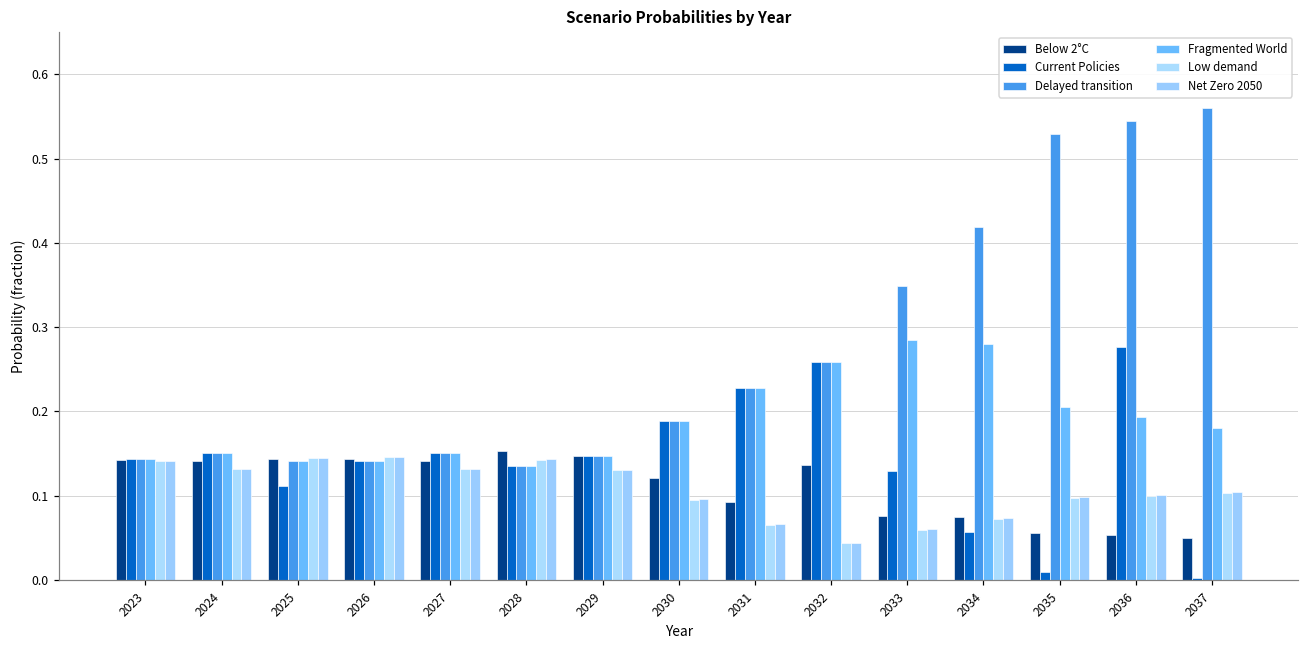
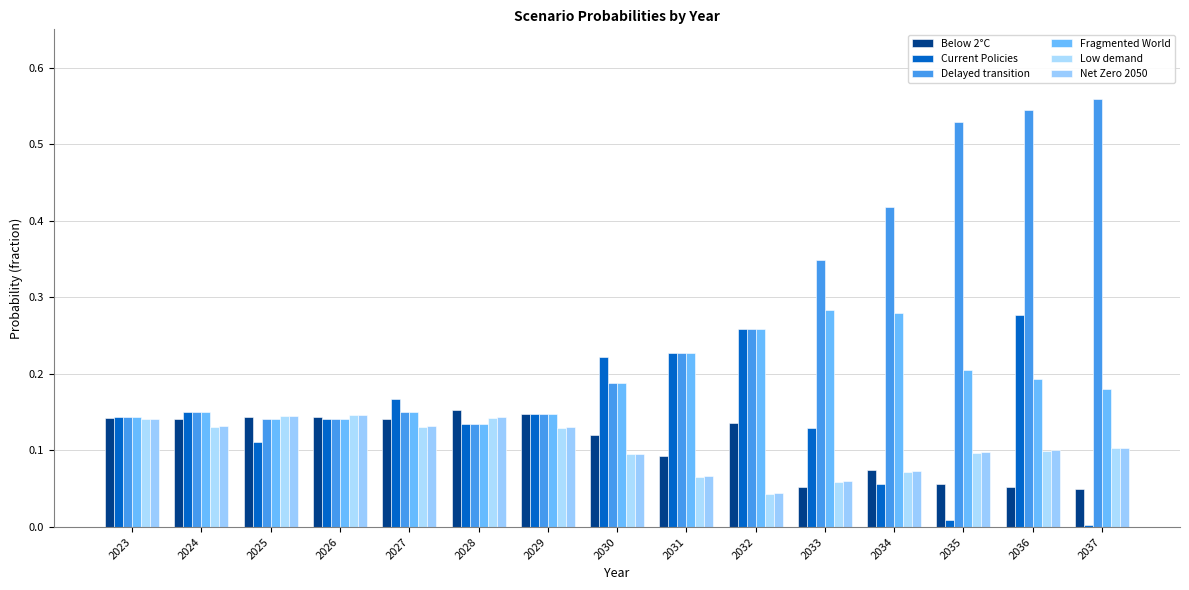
Current Policies, 2027: 0.15 -> 0.17
Current Policies, 2030: 0.19 -> 0.22
Below 2°C, 2033: 0.08 -> 0.05
